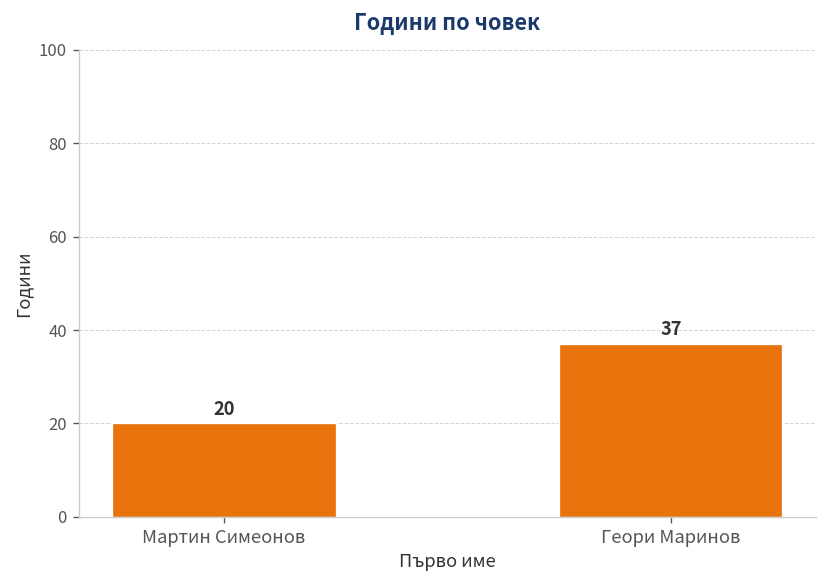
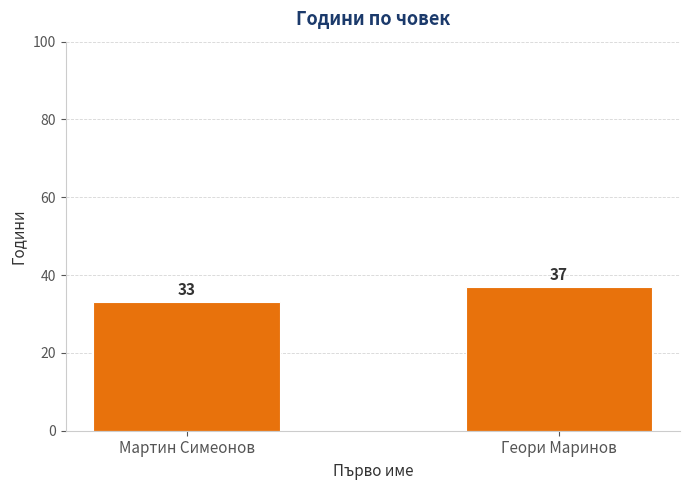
Мартин Симеонов: 20 -> 33
